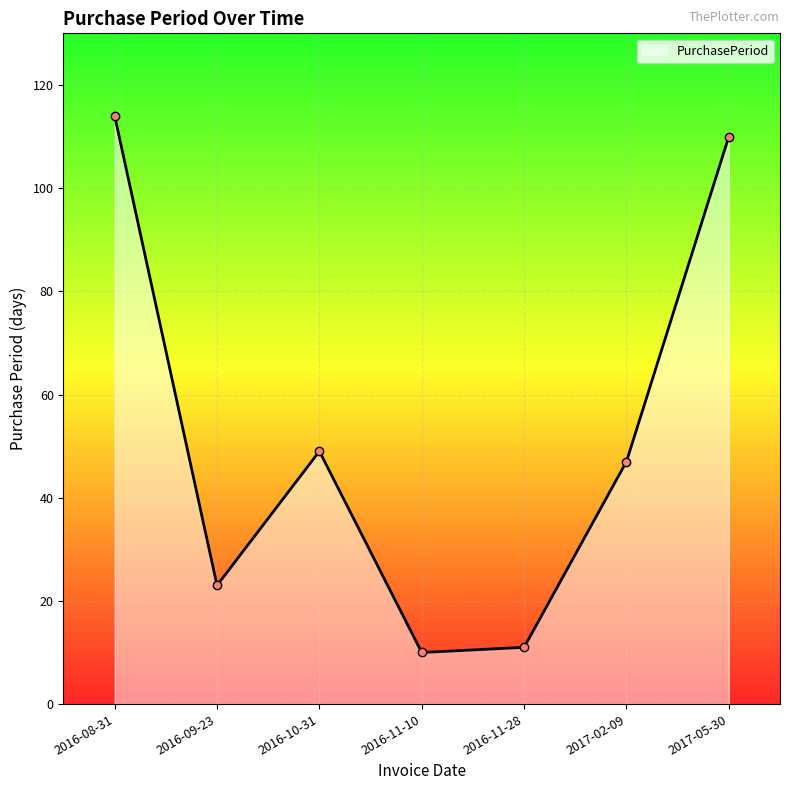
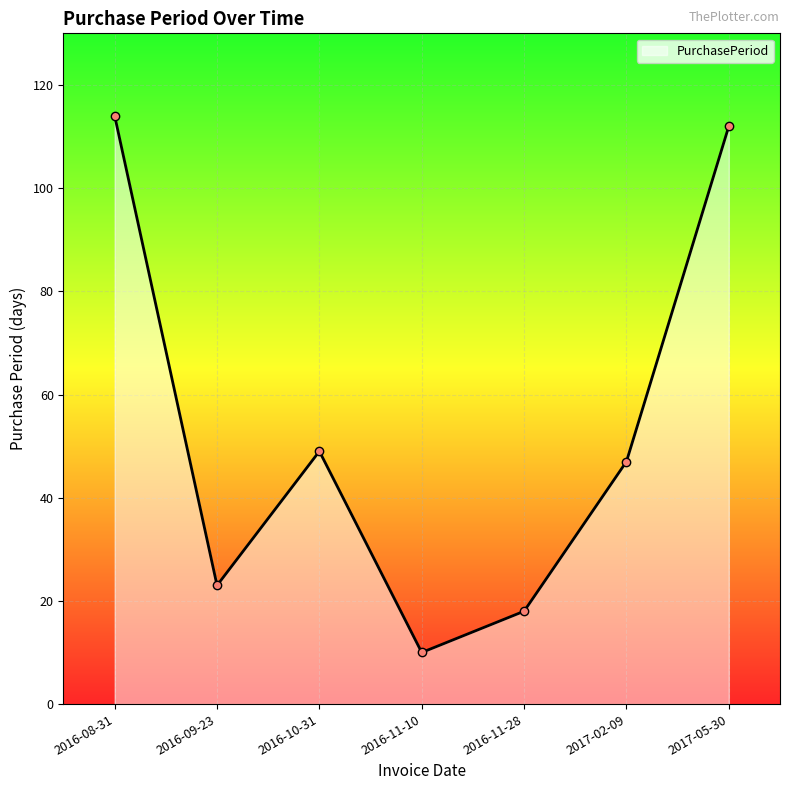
2016-11-28: 11 -> 18
2017-05-30: 110 -> 112
